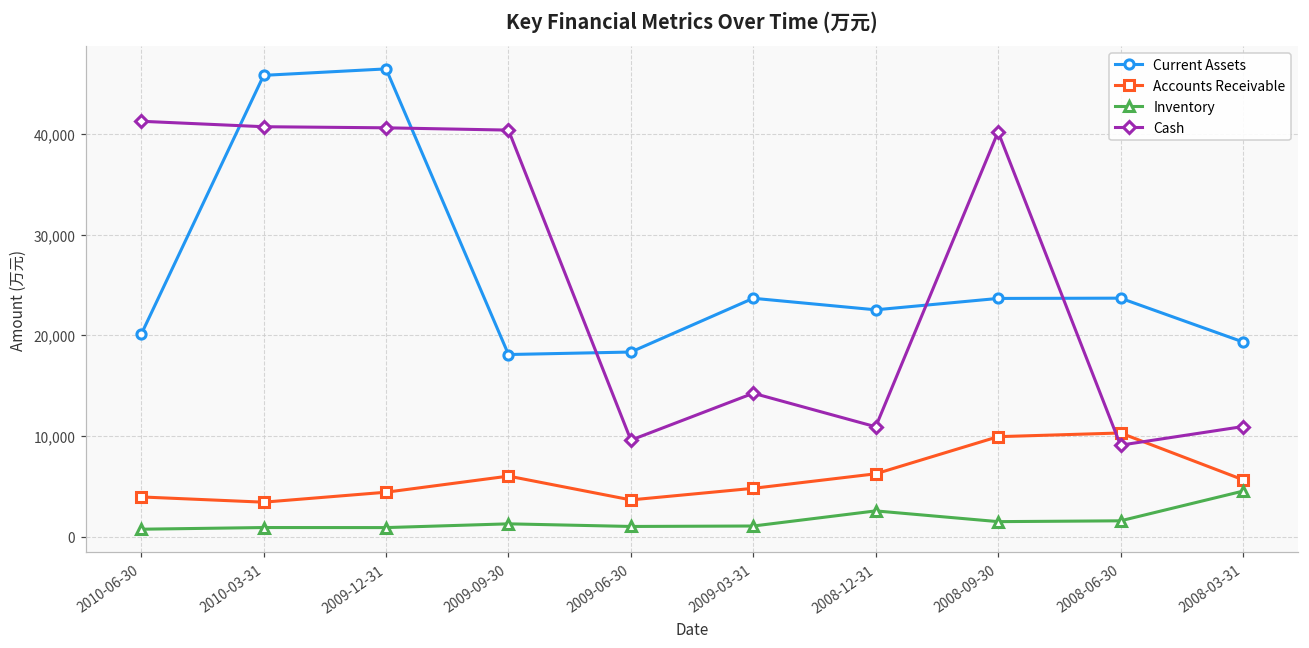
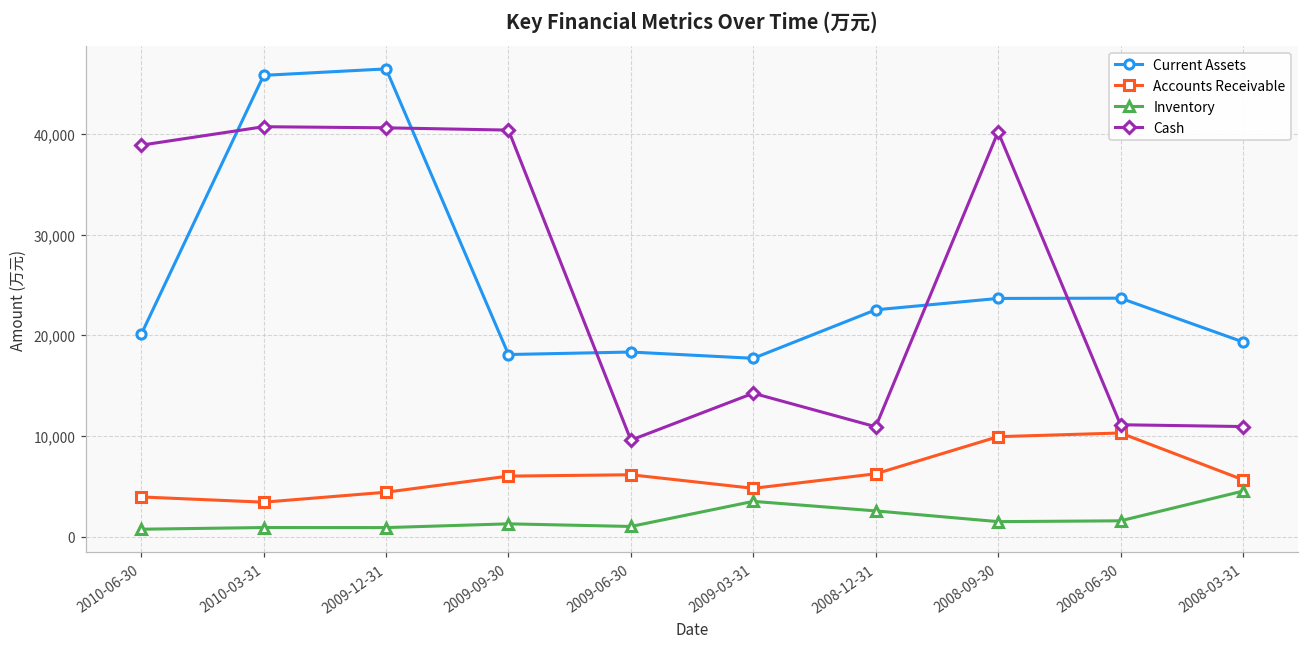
Cash, 2010-06-30: 41,000 -> 39,000
Accounts Receivable, 2009-06-30: 4,000 -> 6,000
Current Assets, 2009-03-31: 24,000 -> 18,000
Inventory, 2009-03-31: 1,000 -> 4,000
Cash, 2008-06-30: 9,000 -> 11,000
